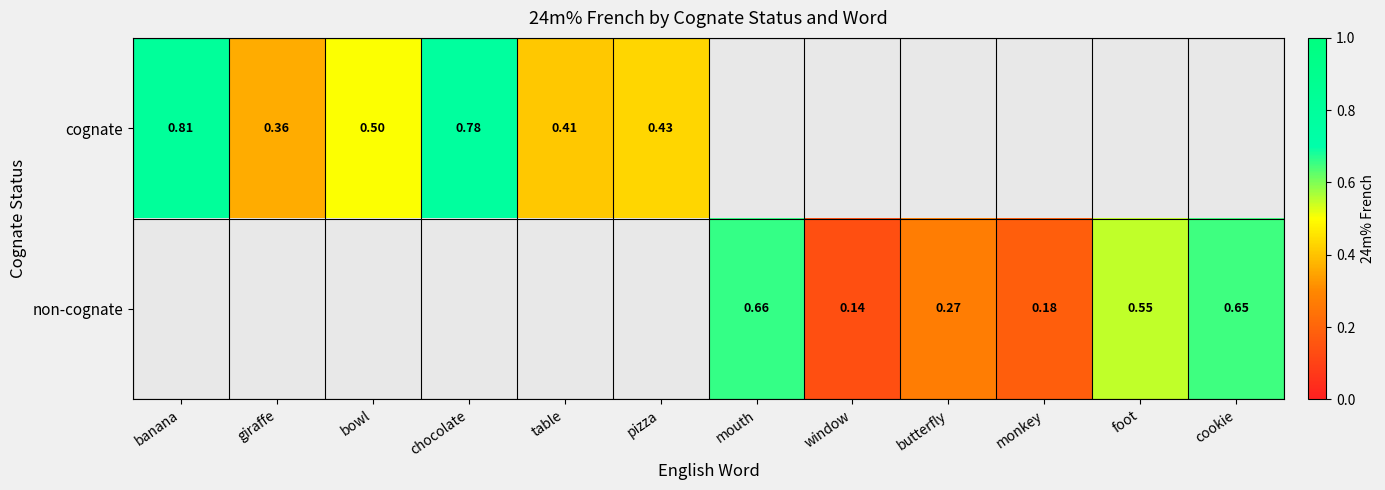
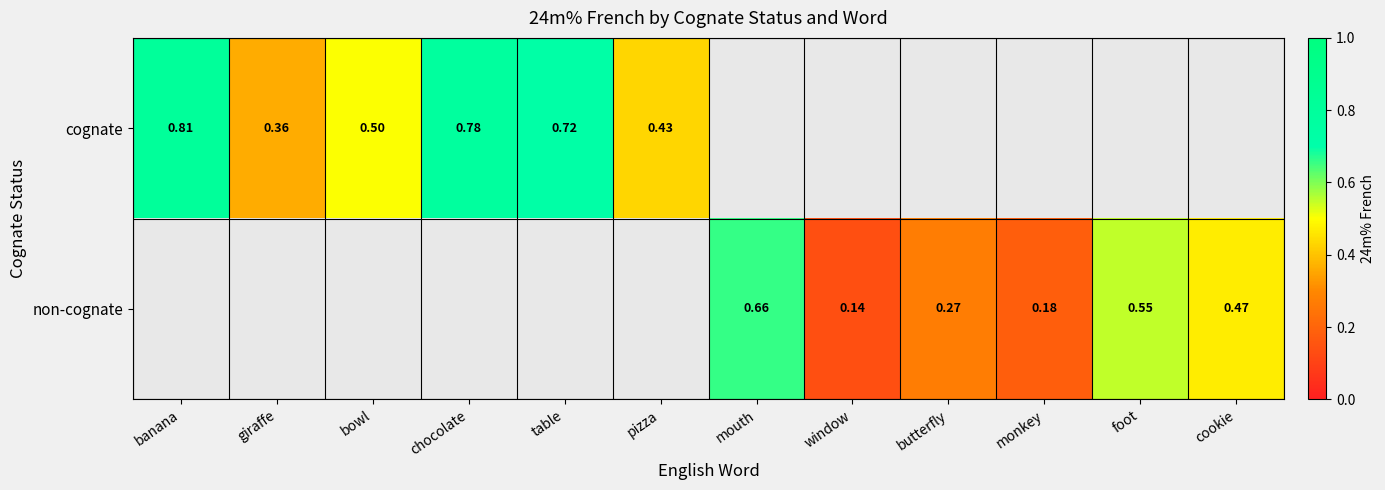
cognate, table: 0.41 -> 0.72
non-cognate, cookie: 0.65 -> 0.47
